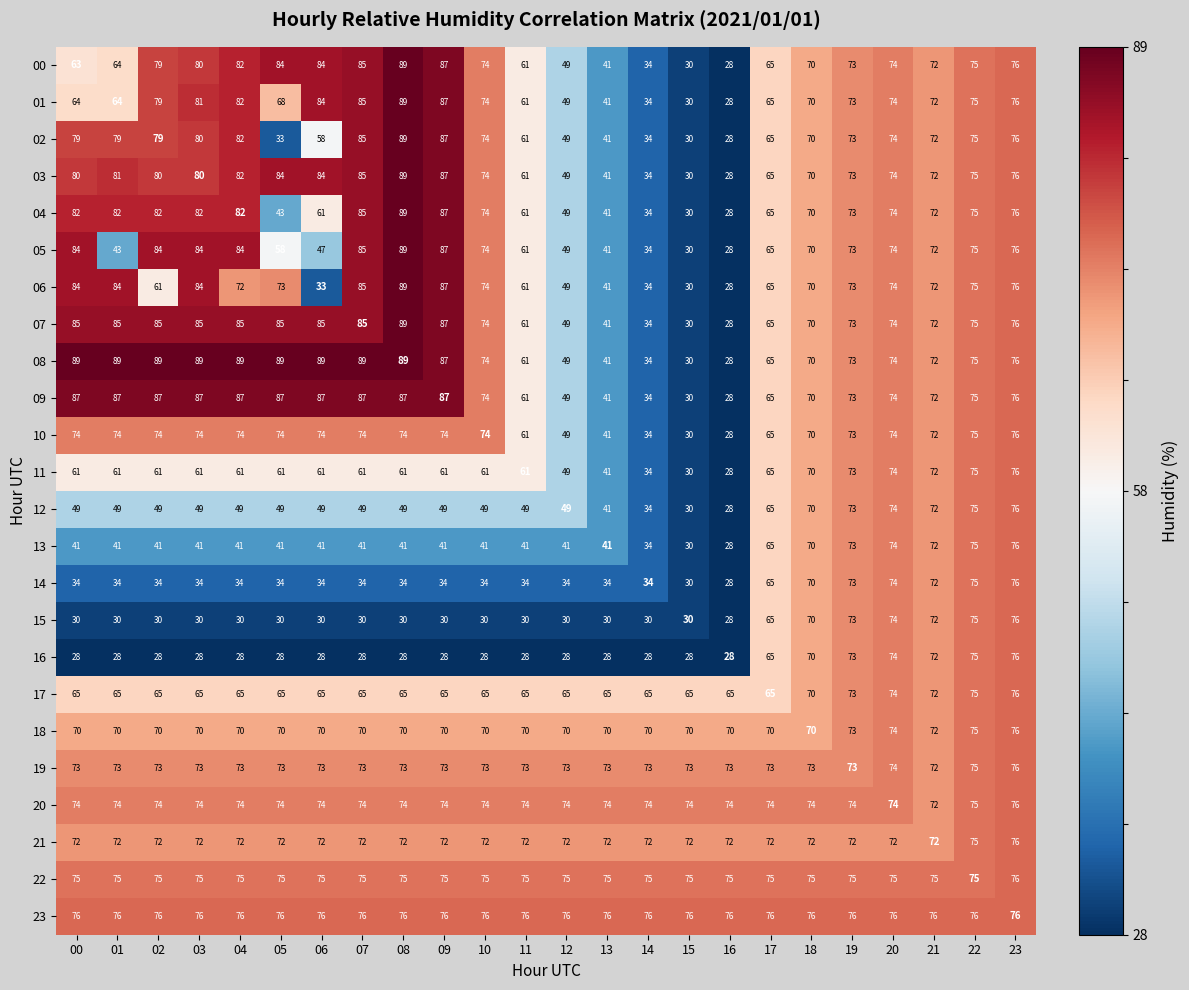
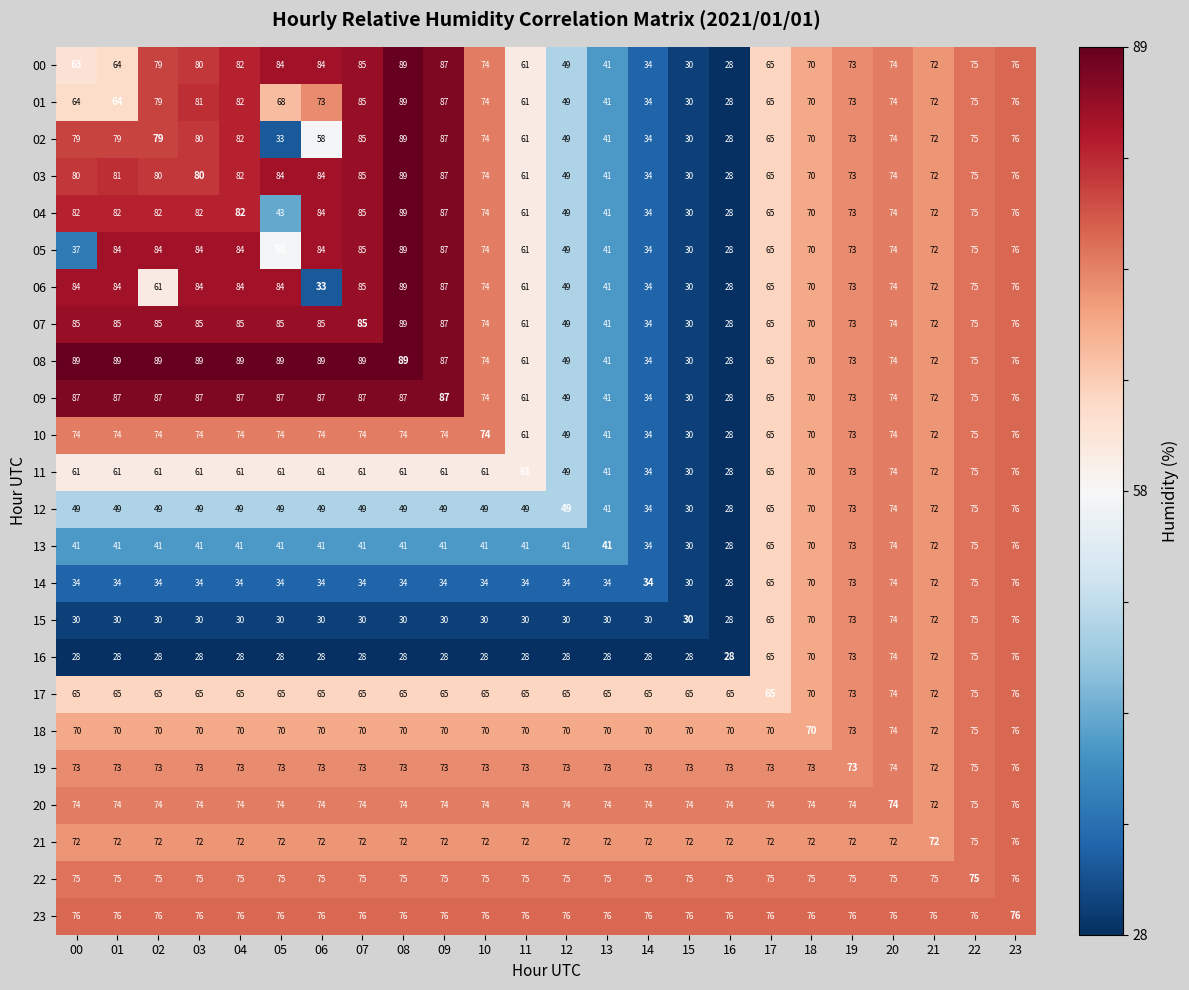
01, 06: 84 -> 73
04, 06: 61 -> 84
05, 00: 84 -> 37
05, 01: 43 -> 84
05, 06: 47 -> 84
06, 04: 72 -> 84
06, 05: 73 -> 84
